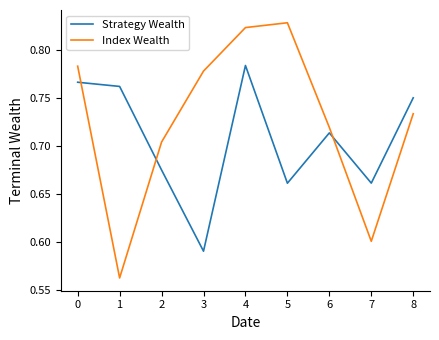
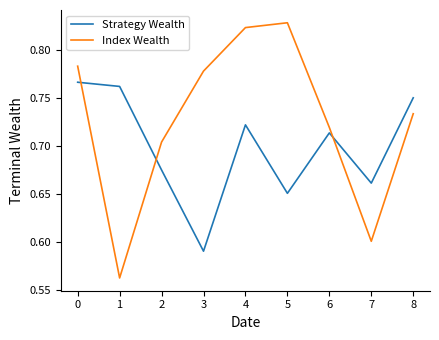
Strategy Wealth, 4: 0.78 -> 0.72
Strategy Wealth, 5: 0.66 -> 0.65
